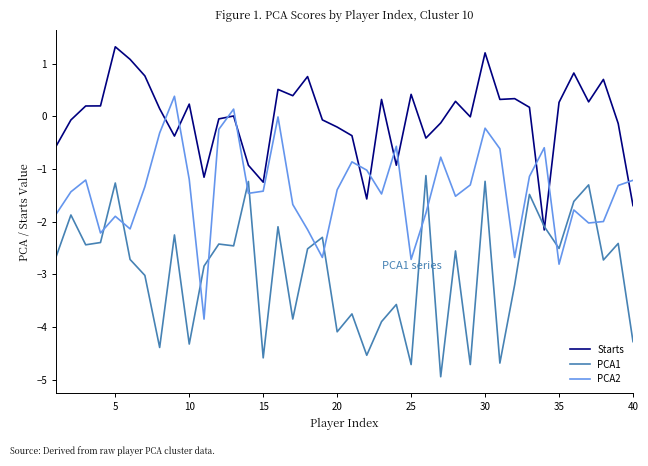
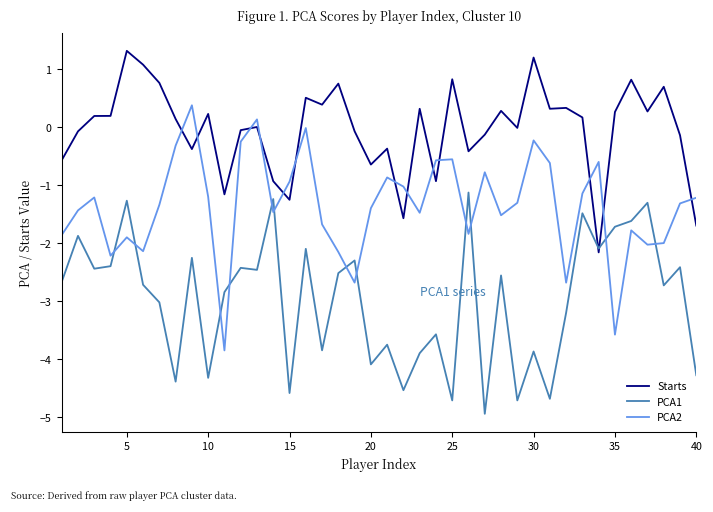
PCA2, 15: -1.4 -> -0.9
Starts, 20: -0.2 -> -0.6
Starts, 25: 0.4 -> 0.8
PCA2, 25: -2.7 -> -0.6
PCA1, 30: -1.2 -> -3.9
PCA1, 35: -2.5 -> -1.7
PCA2, 35: -2.8 -> -3.6
